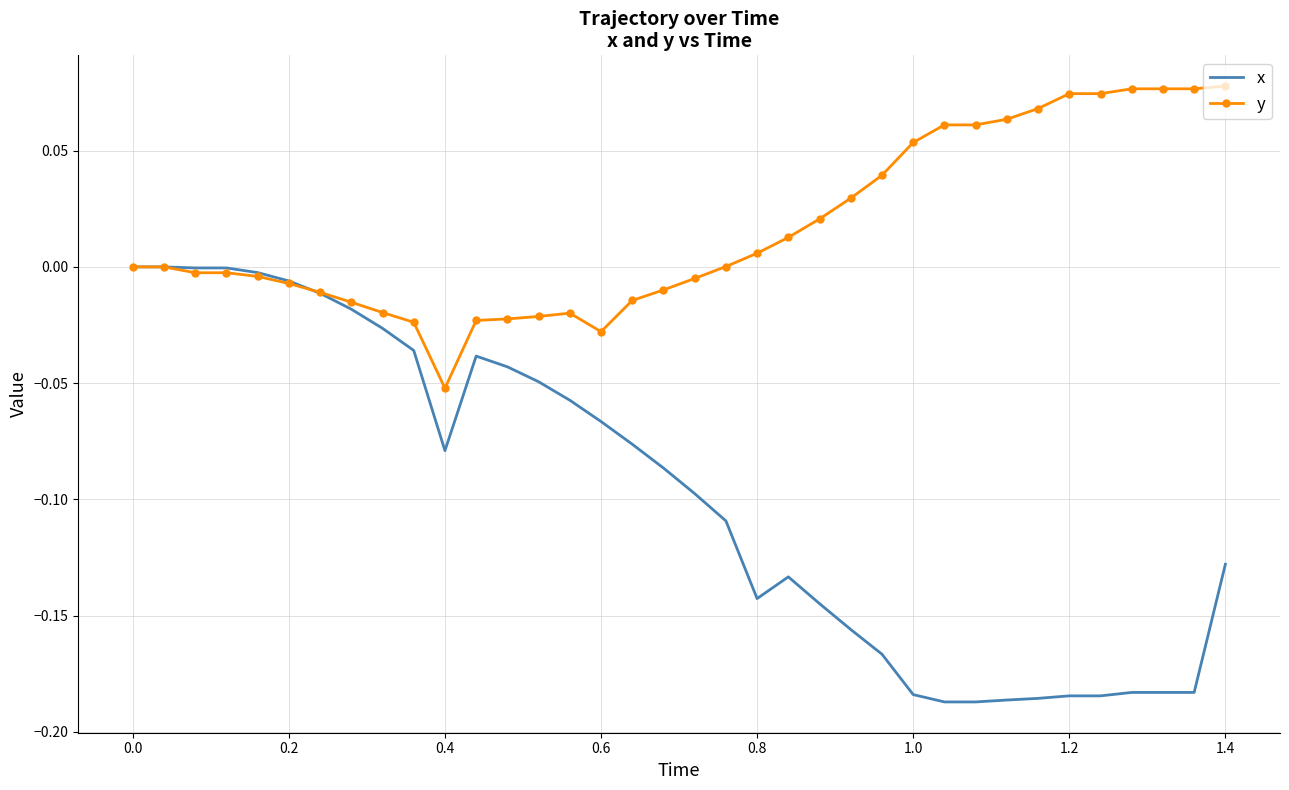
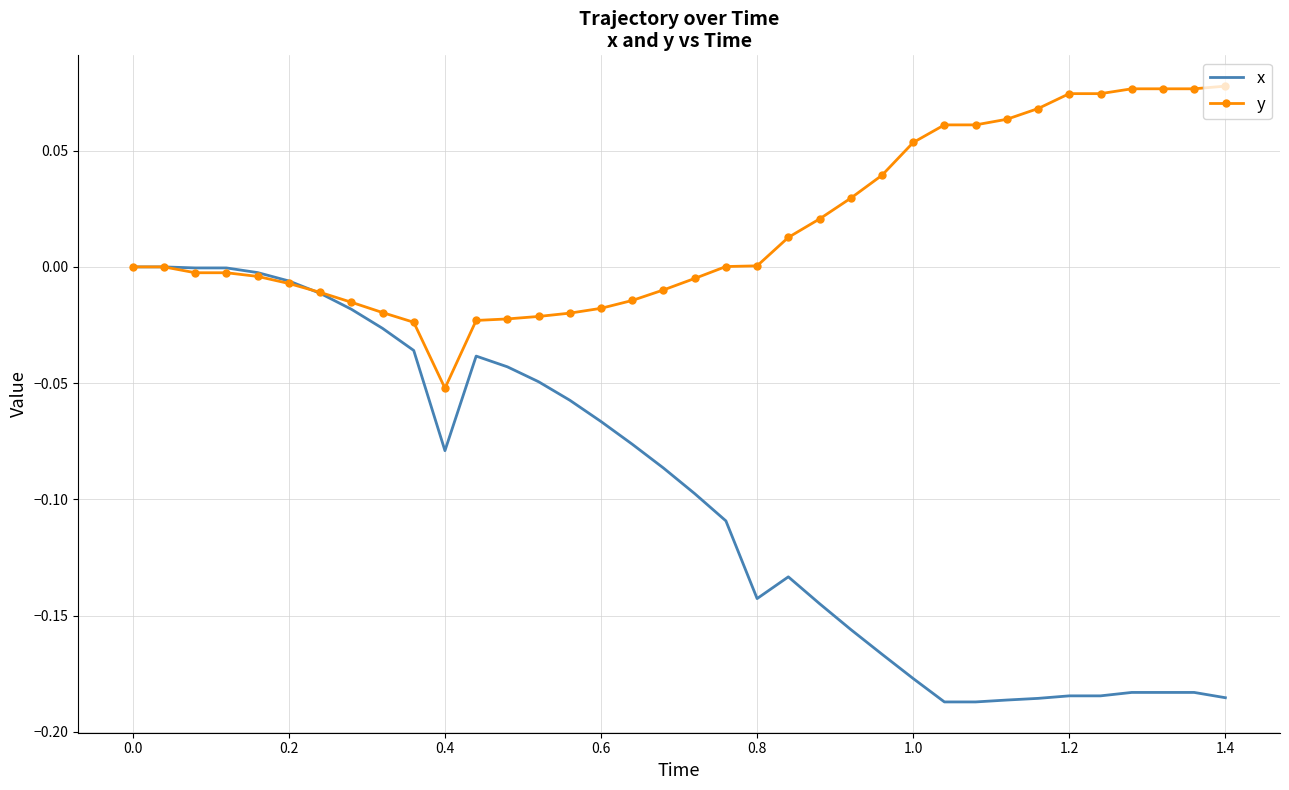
y, 0.6: -0.028 -> -0.018
y, 0.8: 0.006 -> 0.000
x, 1.0: -0.184 -> -0.177
x, 1.4: -0.128 -> -0.185
